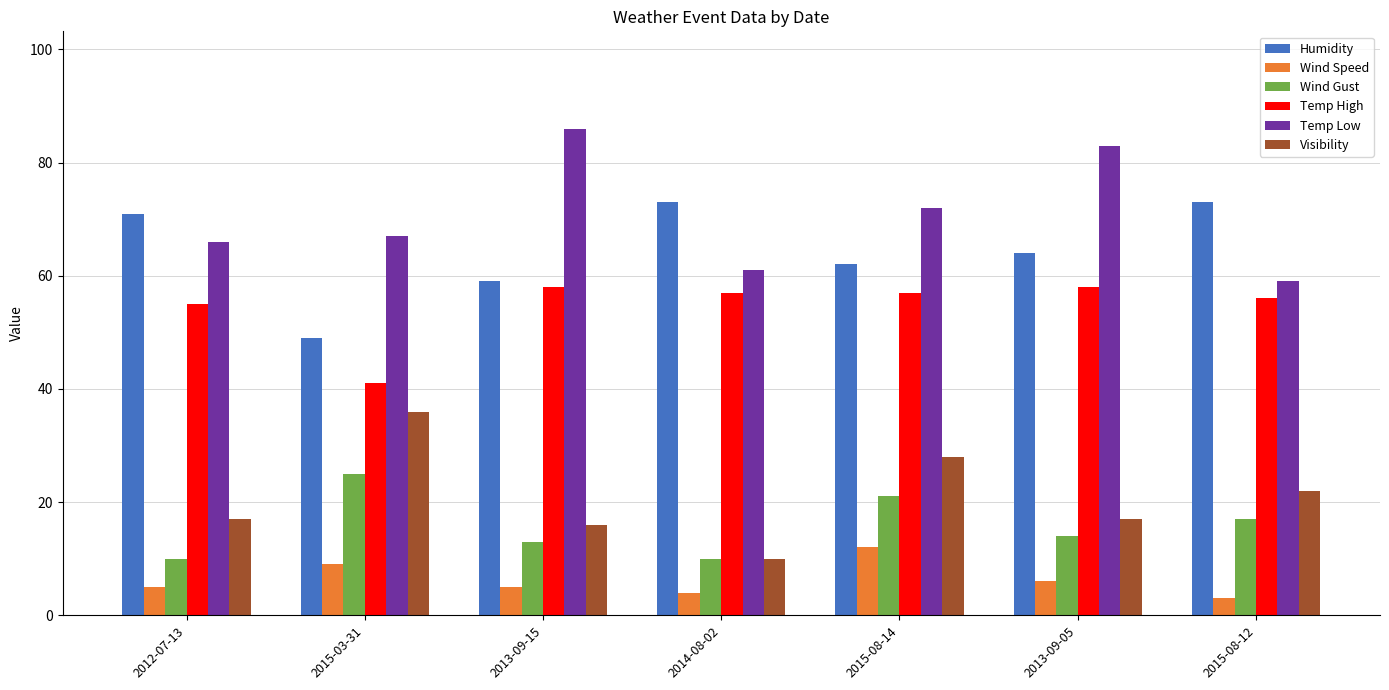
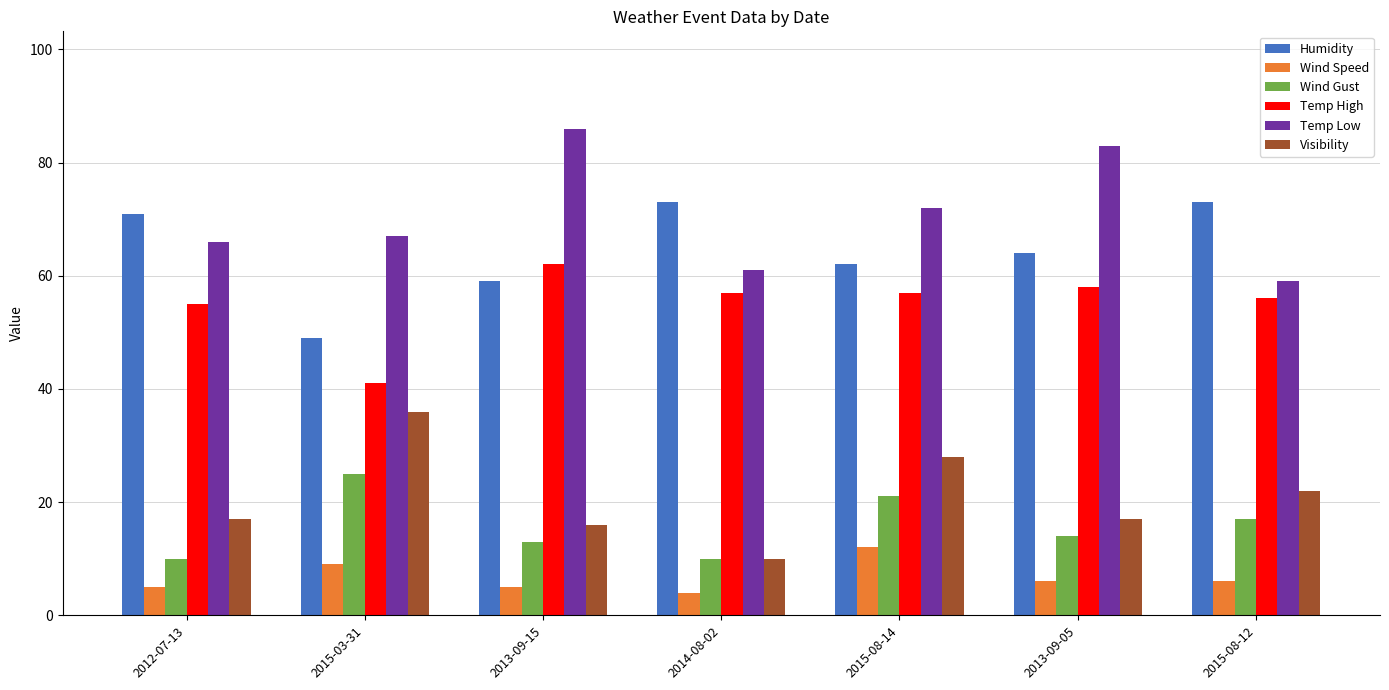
Temp High, 2013-09-15: 58 -> 62
Wind Speed, 2015-08-12: 3 -> 6
